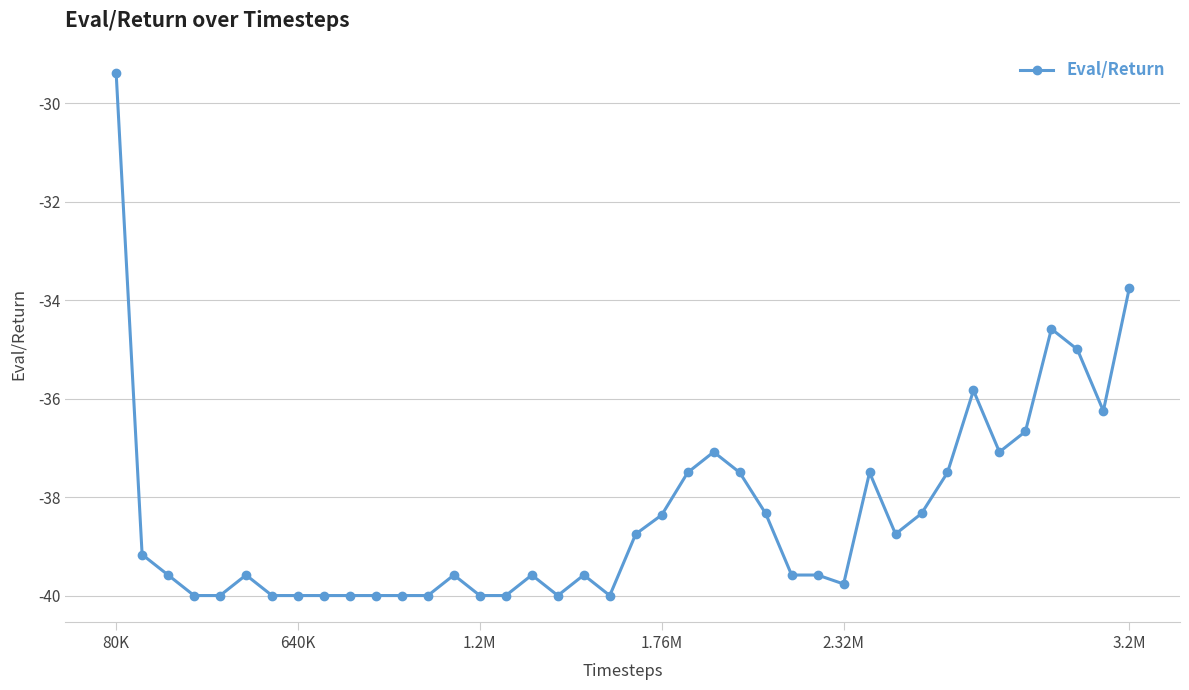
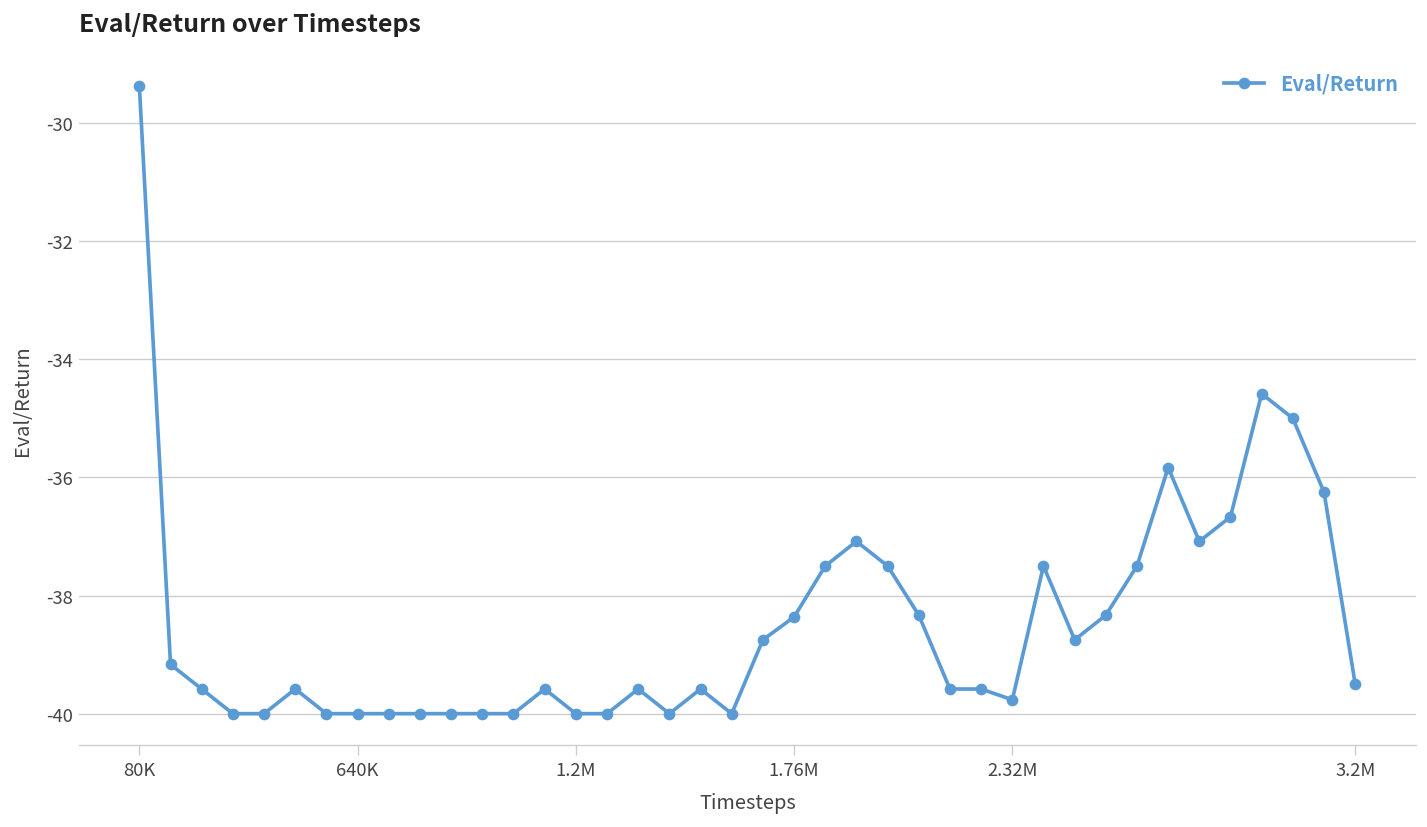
3.2M: -33.8 -> -39.5
